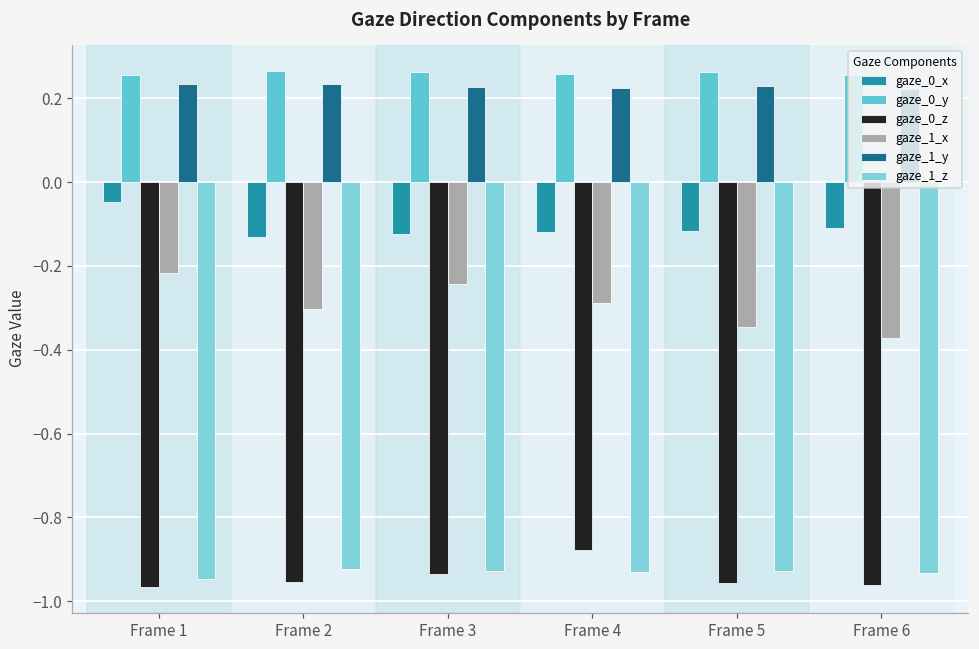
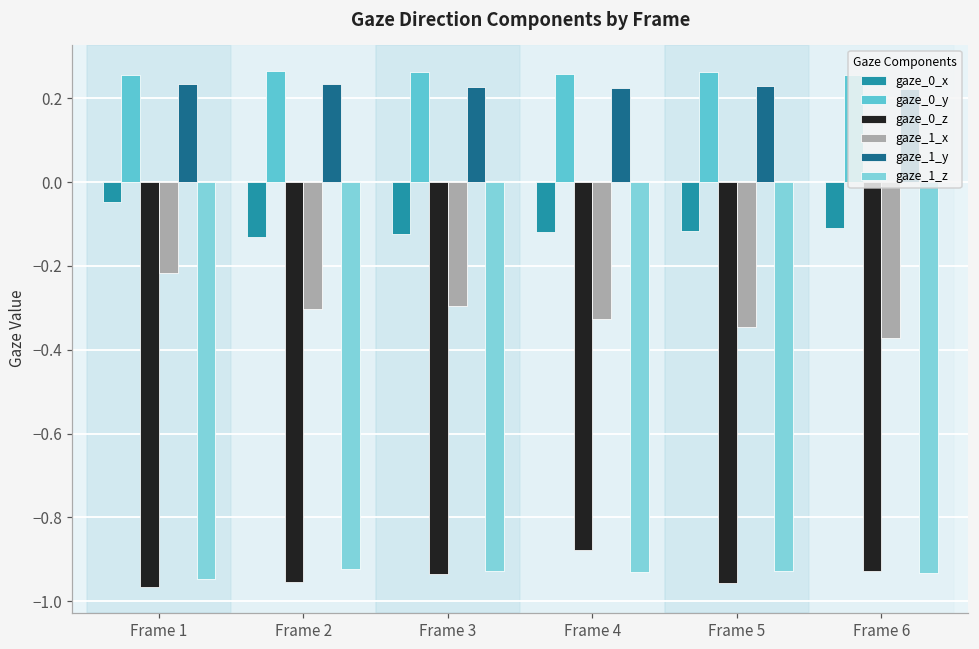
gaze_1_x, Frame 3: -0.24 -> -0.30
gaze_1_x, Frame 4: -0.29 -> -0.33
gaze_0_z, Frame 6: -0.96 -> -0.93
